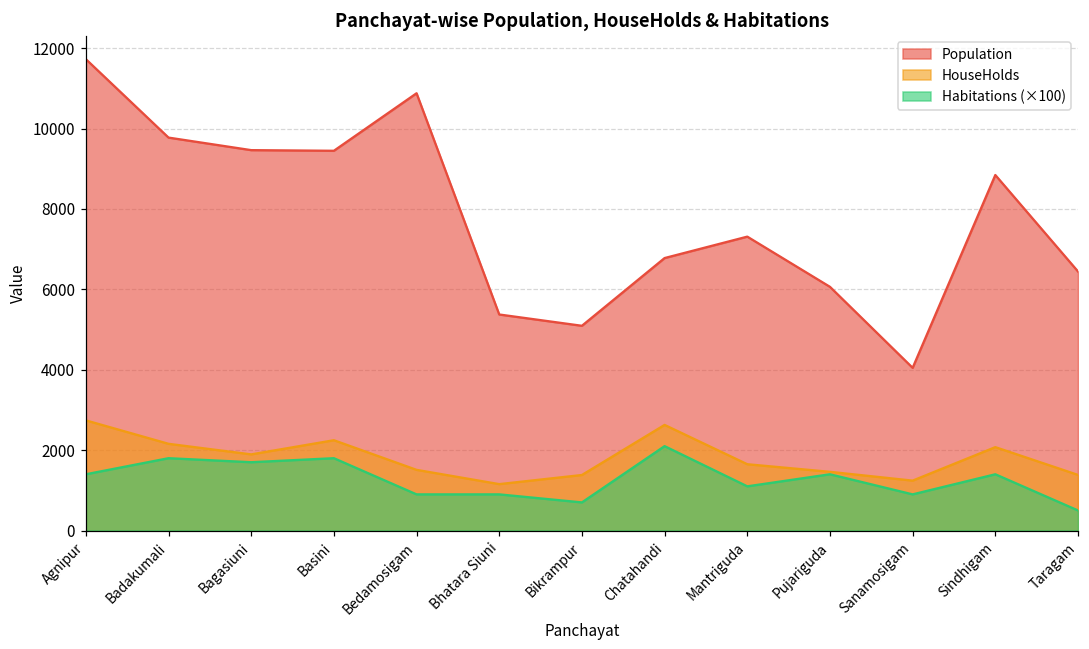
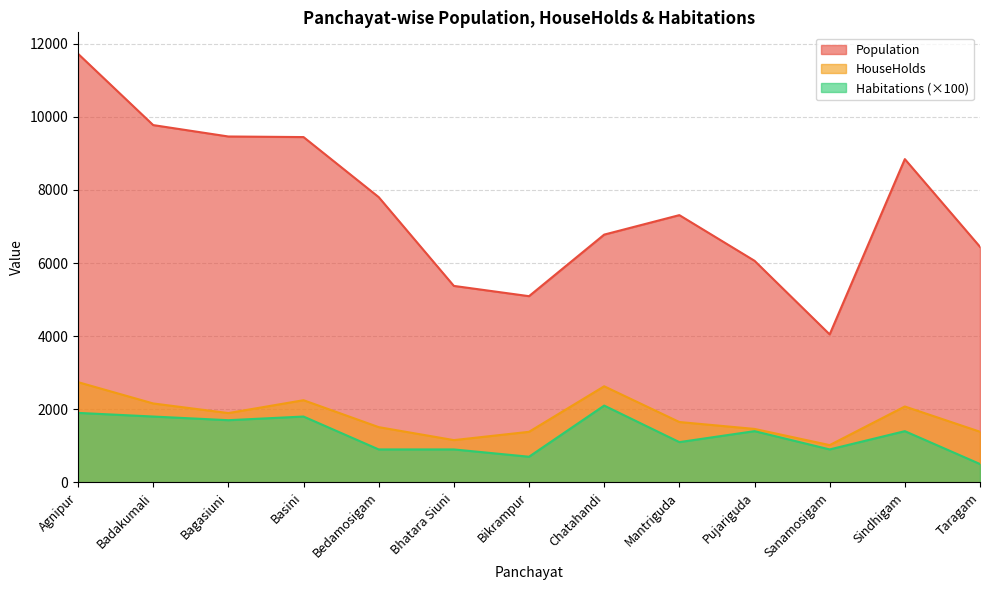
Habitations (×100), Agnipur: 1400 -> 1900
Population, Bedamosigam: 10900 -> 7800
HouseHolds, Sanamosigam: 1200 -> 1000
